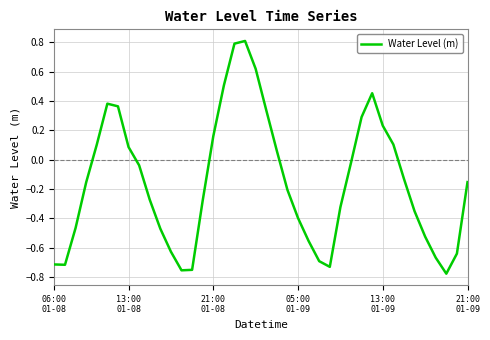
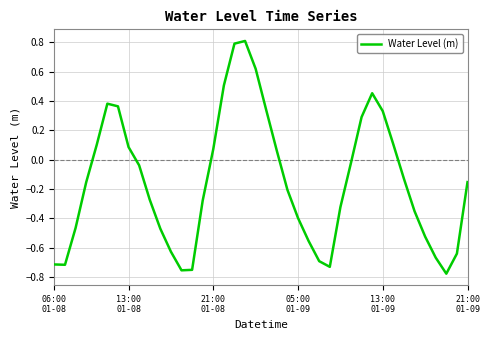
21:00 01-08: 0.16 -> 0.07
13:00 01-09: 0.23 -> 0.33
